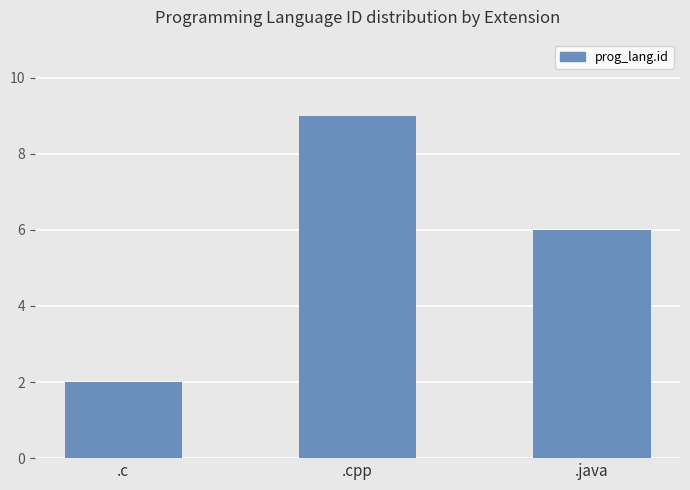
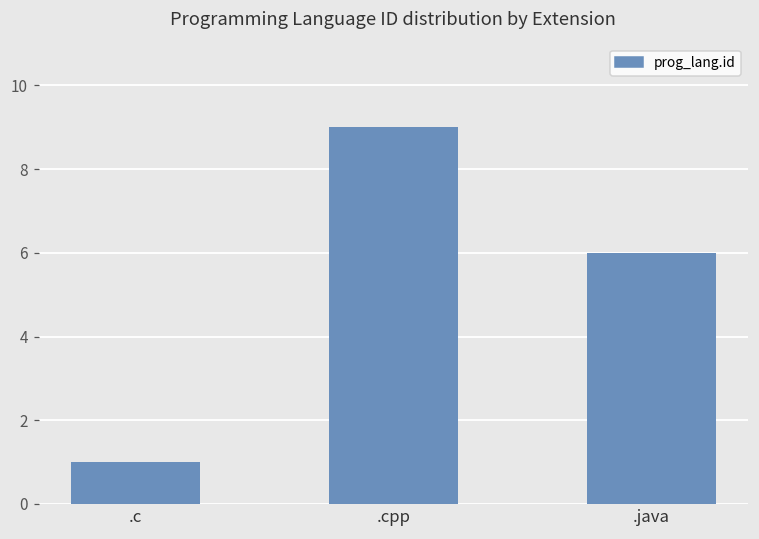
.c: 2 -> 1
